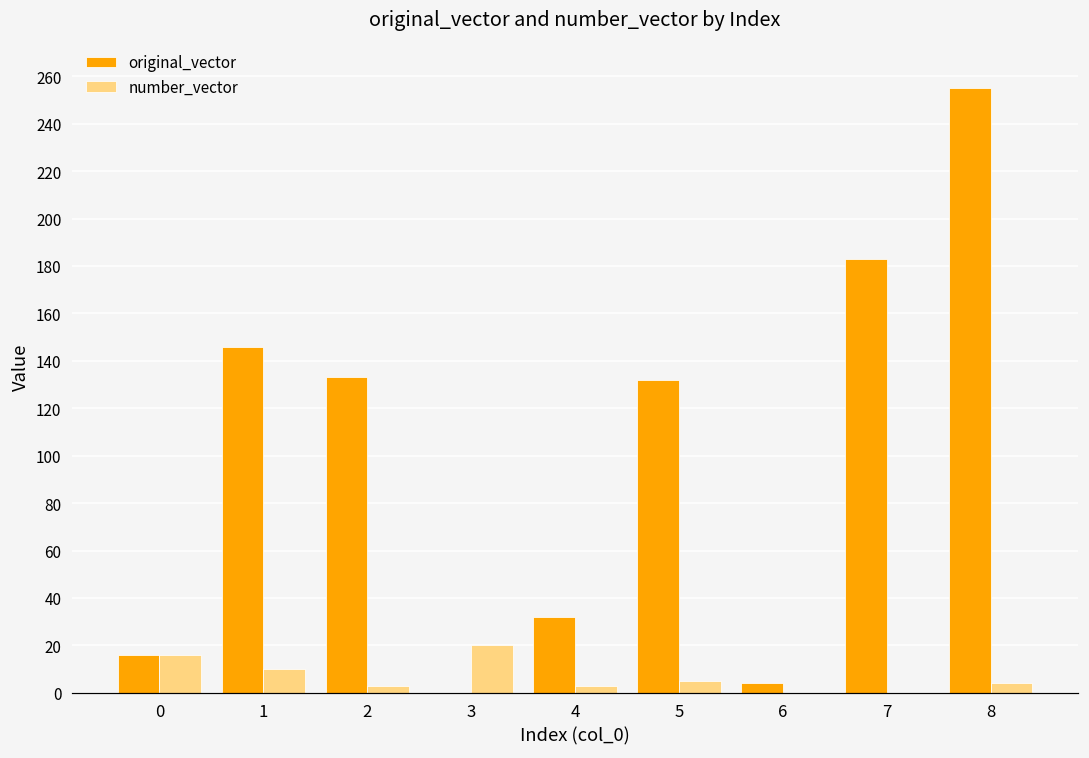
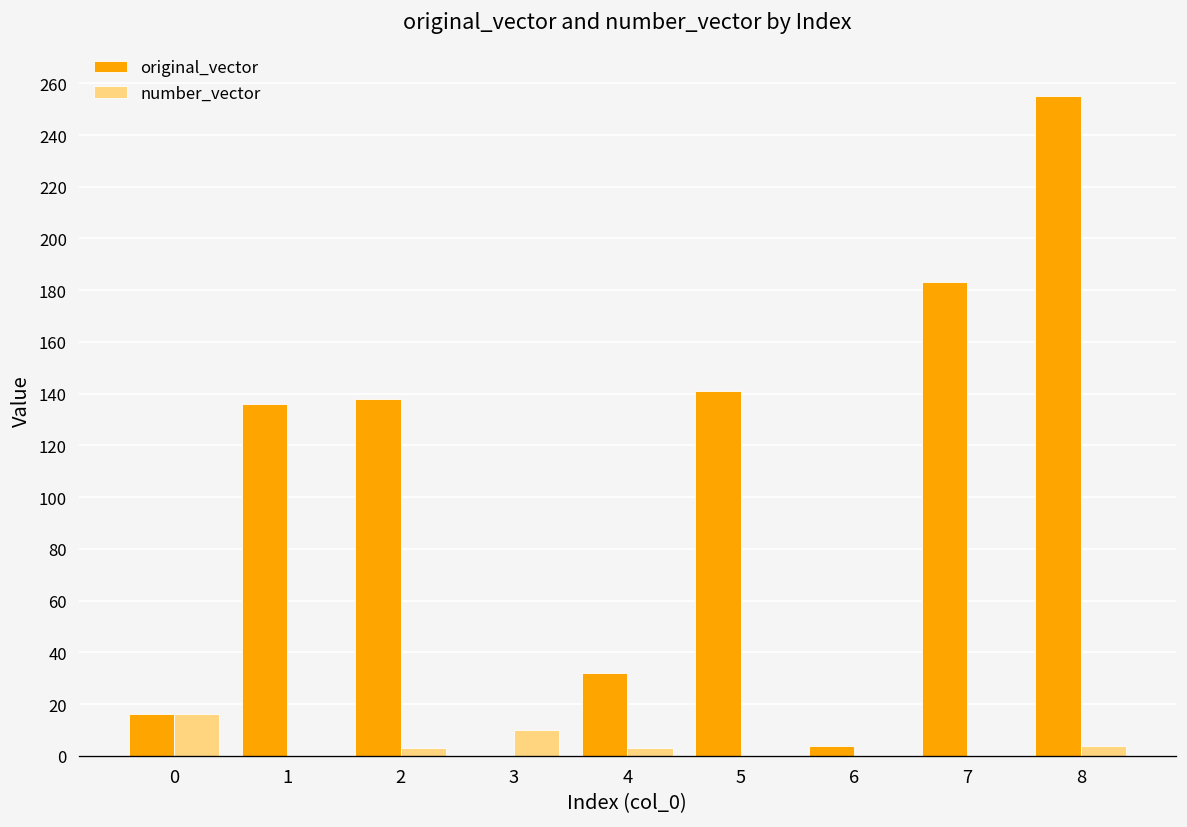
original_vector, 1: 146 -> 136
number_vector, 1: 10 -> 0
original_vector, 2: 133 -> 138
number_vector, 3: 20 -> 10
original_vector, 5: 132 -> 141
number_vector, 5: 5 -> 0
